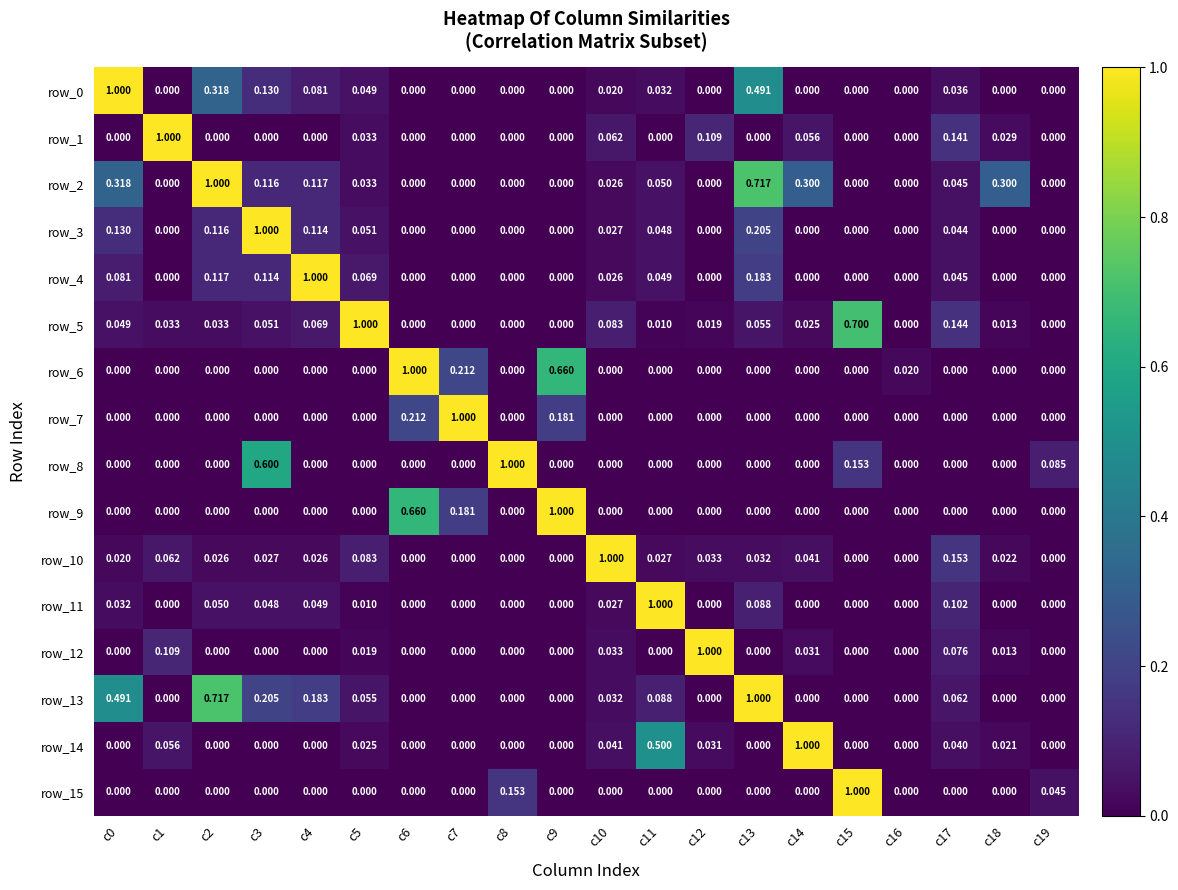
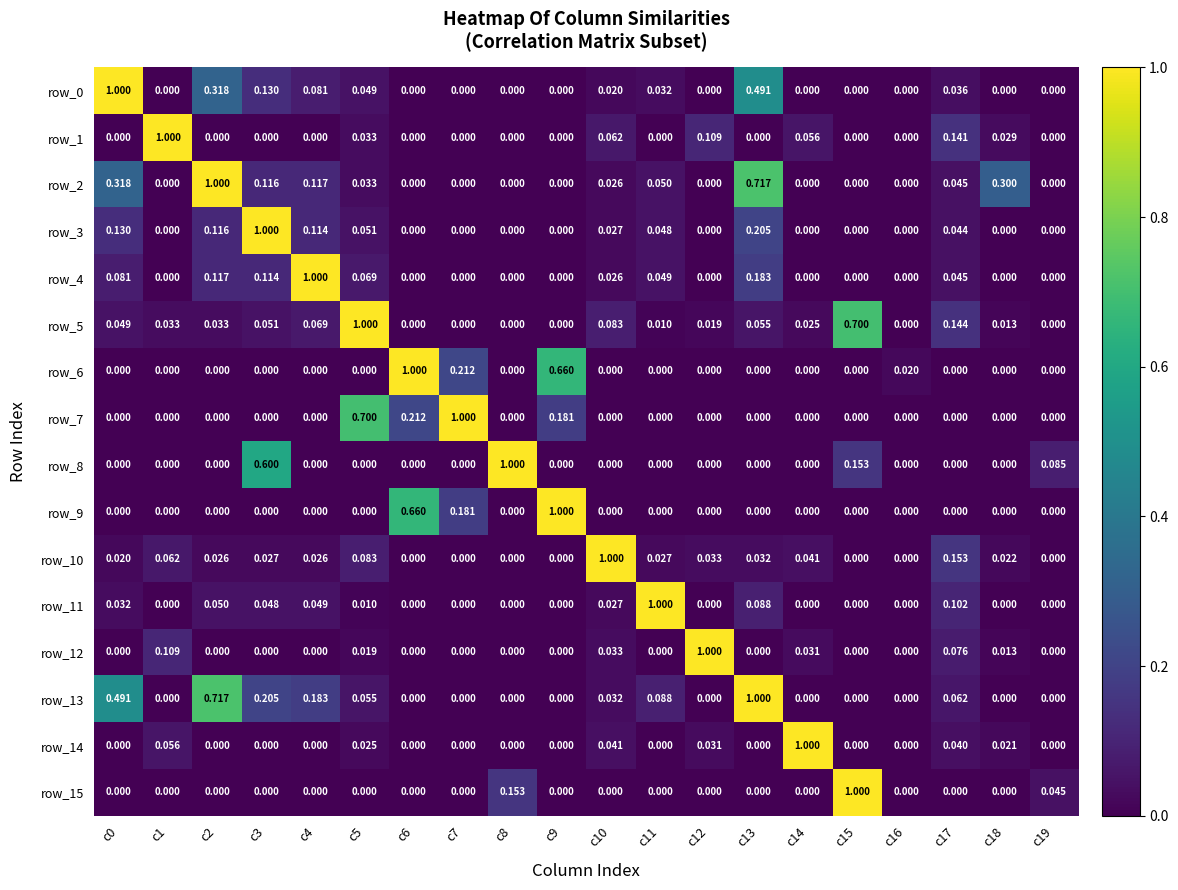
row_2, c14: 0.300 -> 0.000
row_7, c5: 0.000 -> 0.700
row_14, c11: 0.500 -> 0.000
